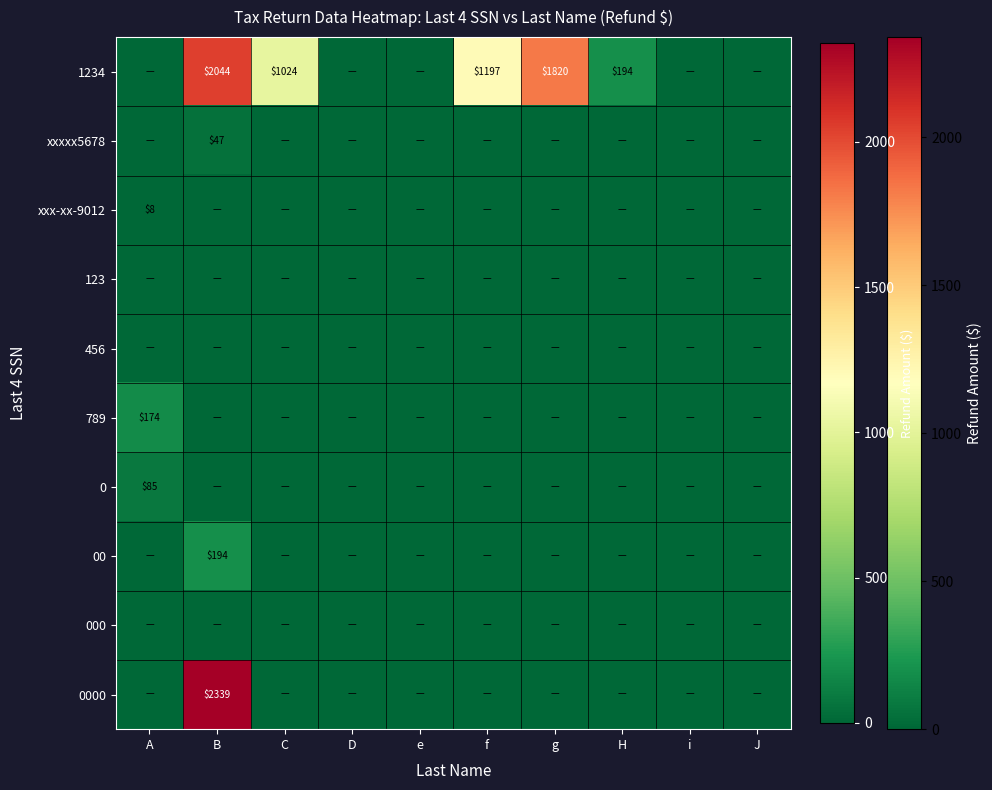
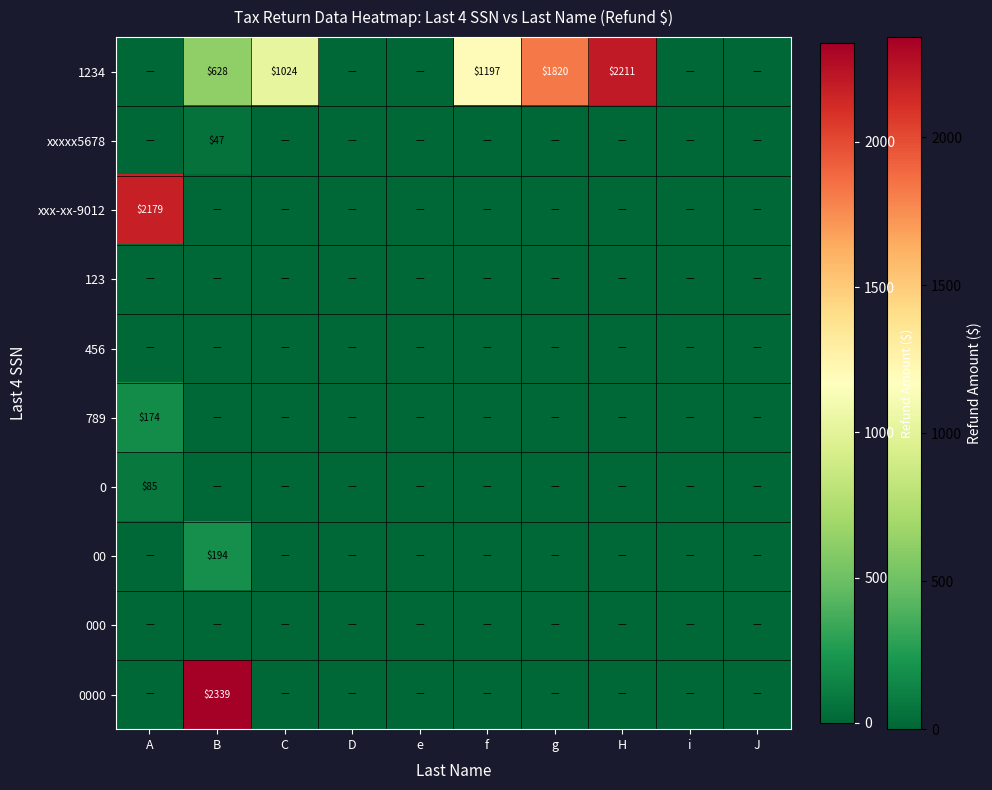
1234, B: $2044 -> $628
1234, H: $194 -> $2211
xxx-xx-9012, A: $8 -> $2179
